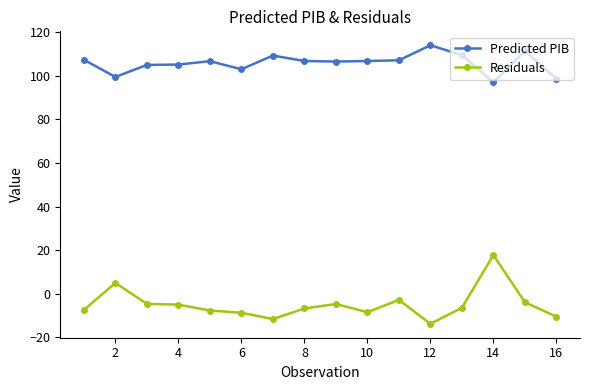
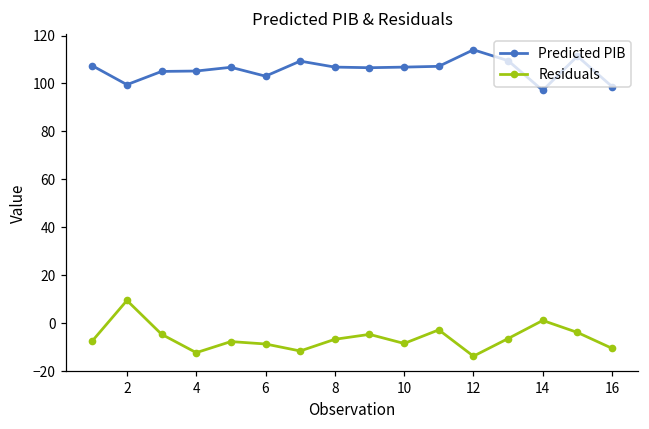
Residuals, 2: 5 -> 9
Residuals, 4: -5 -> -12
Residuals, 14: 18 -> 1
